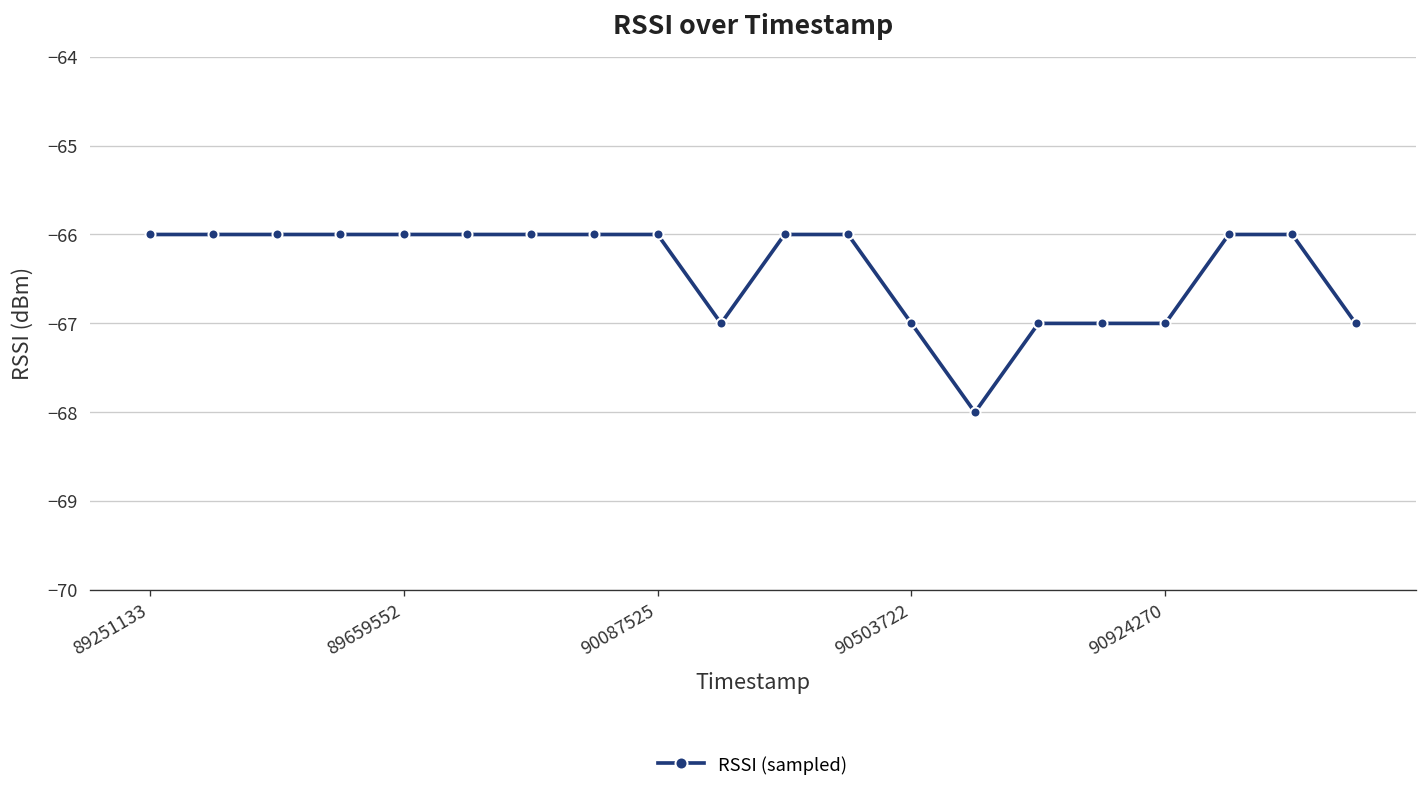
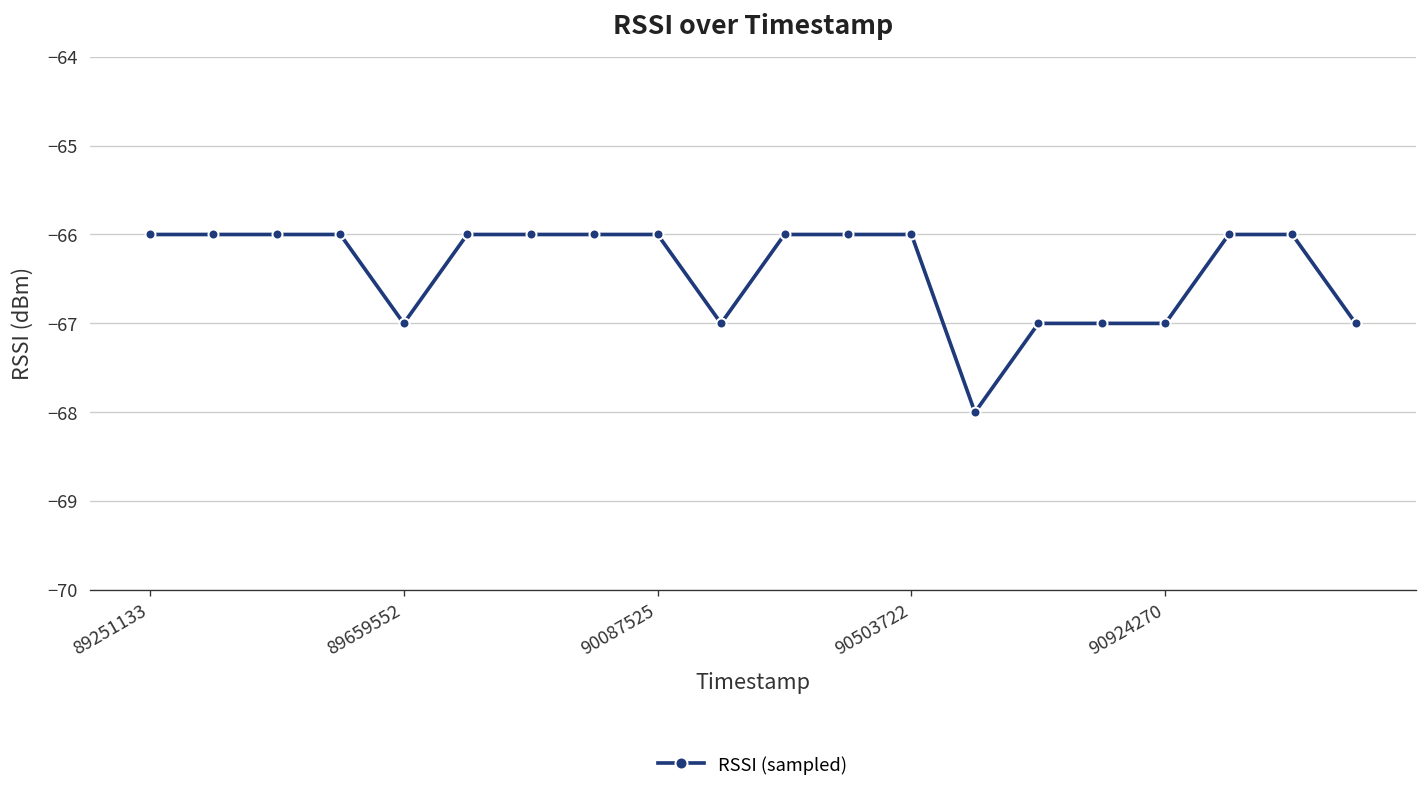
89659552: -66 -> -67
90503722: -67 -> -66
